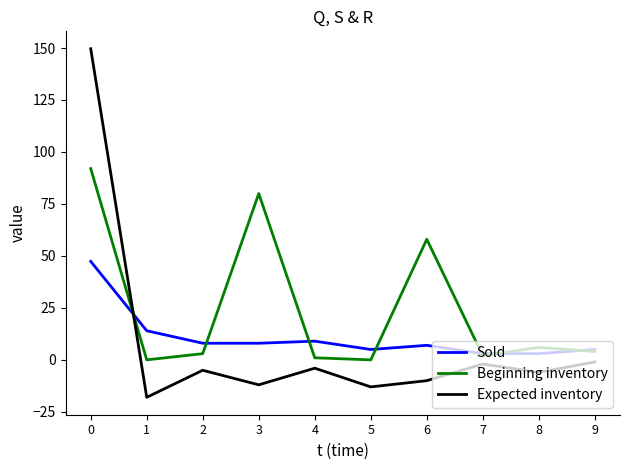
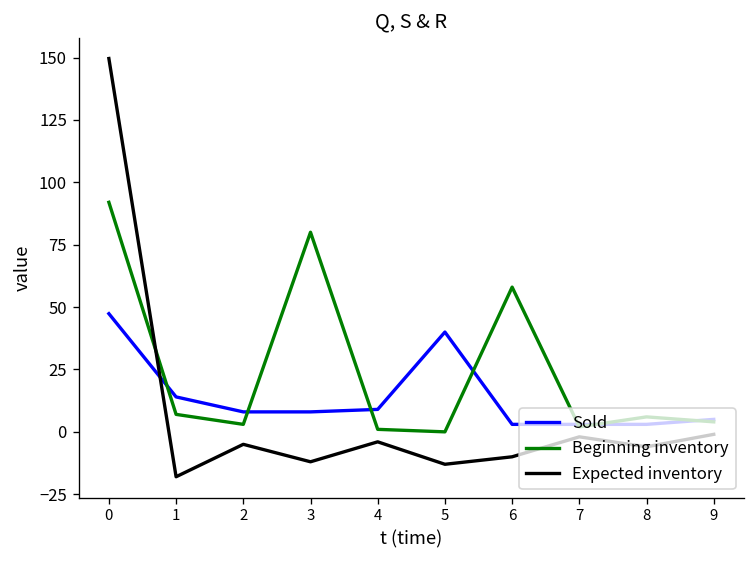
Beginning inventory, 1: 0 -> 7
Sold, 5: 5 -> 40
Sold, 6: 7 -> 3
